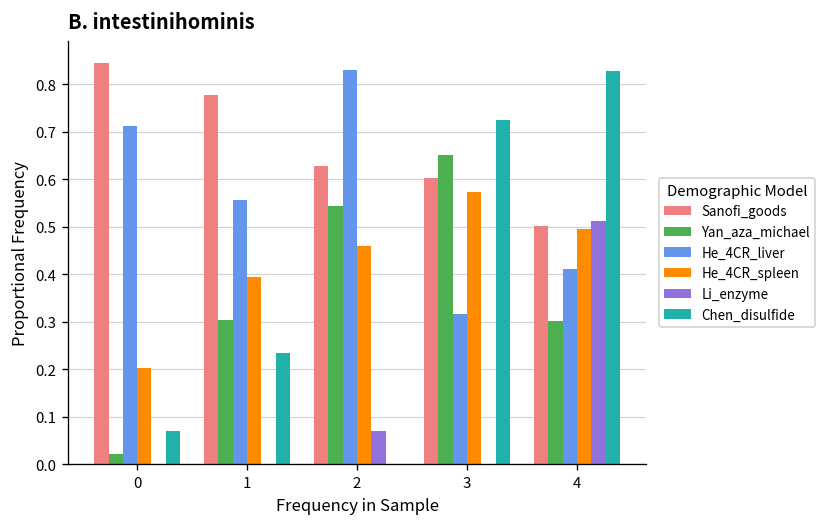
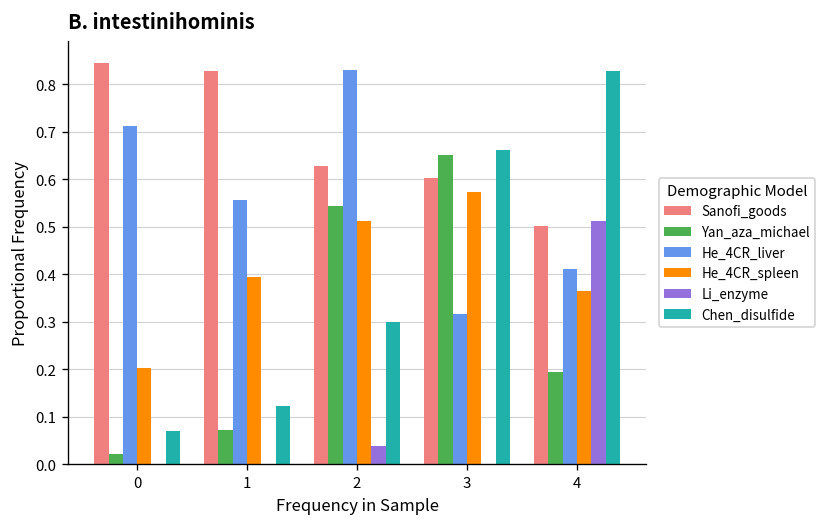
Sanofi_goods, 1: 0.78 -> 0.83
Yan_aza_michael, 1: 0.30 -> 0.07
Chen_disulfide, 1: 0.23 -> 0.12
He_4CR_spleen, 2: 0.46 -> 0.51
Li_enzyme, 2: 0.07 -> 0.04
Chen_disulfide, 2: 0.0 -> 0.3
Chen_disulfide, 3: 0.72 -> 0.66
Yan_aza_michael, 4: 0.30 -> 0.19
He_4CR_spleen, 4: 0.50 -> 0.36
